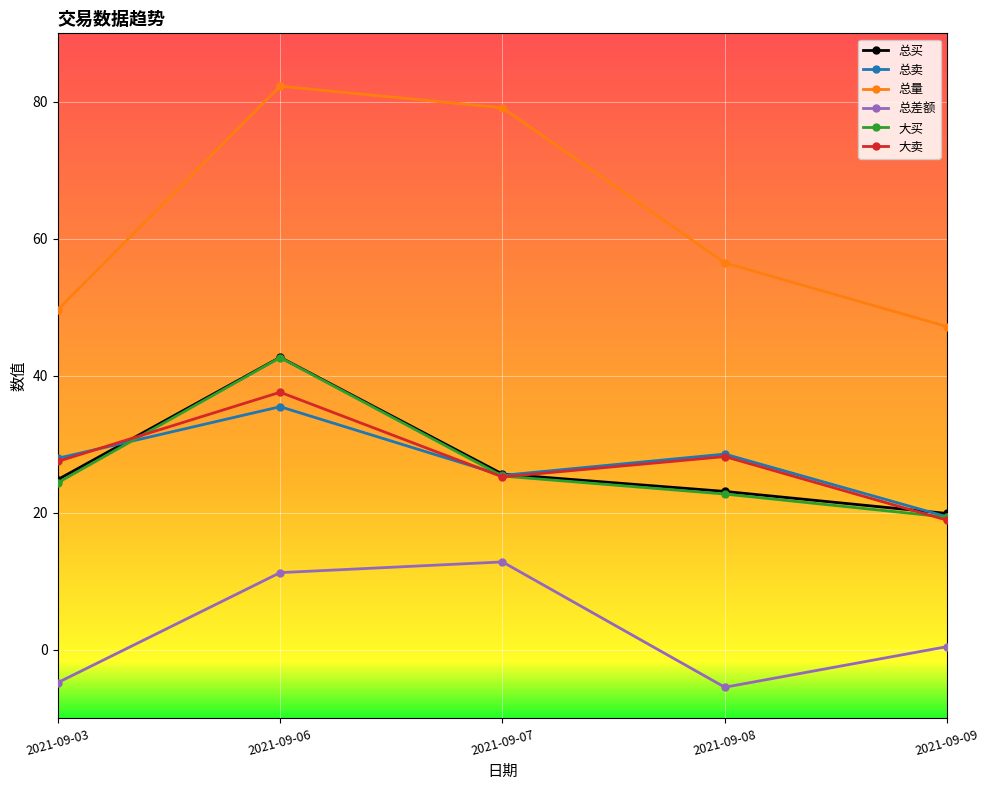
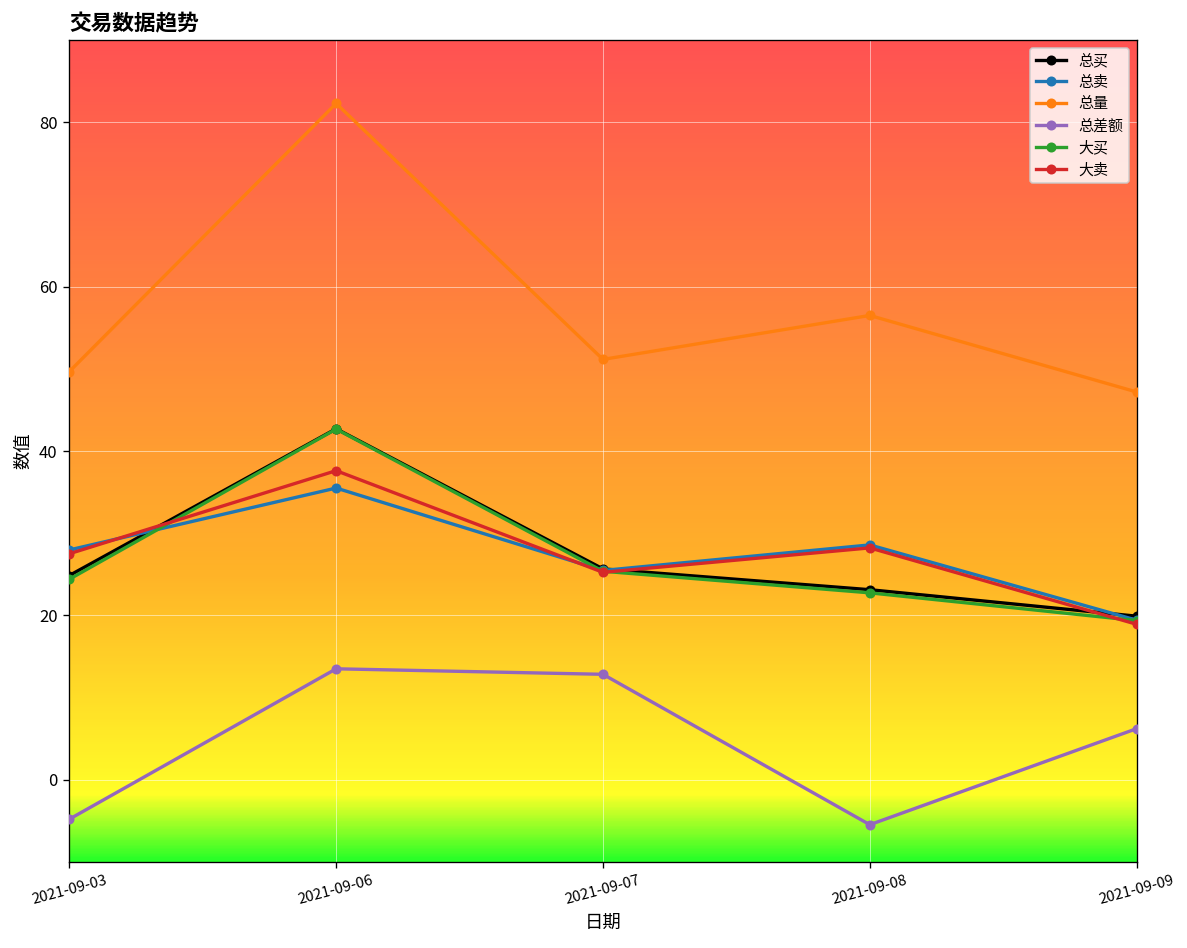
总差额, 2021-09-06: 11 -> 14
总量, 2021-09-07: 79 -> 51
总差额, 2021-09-09: 0 -> 6
